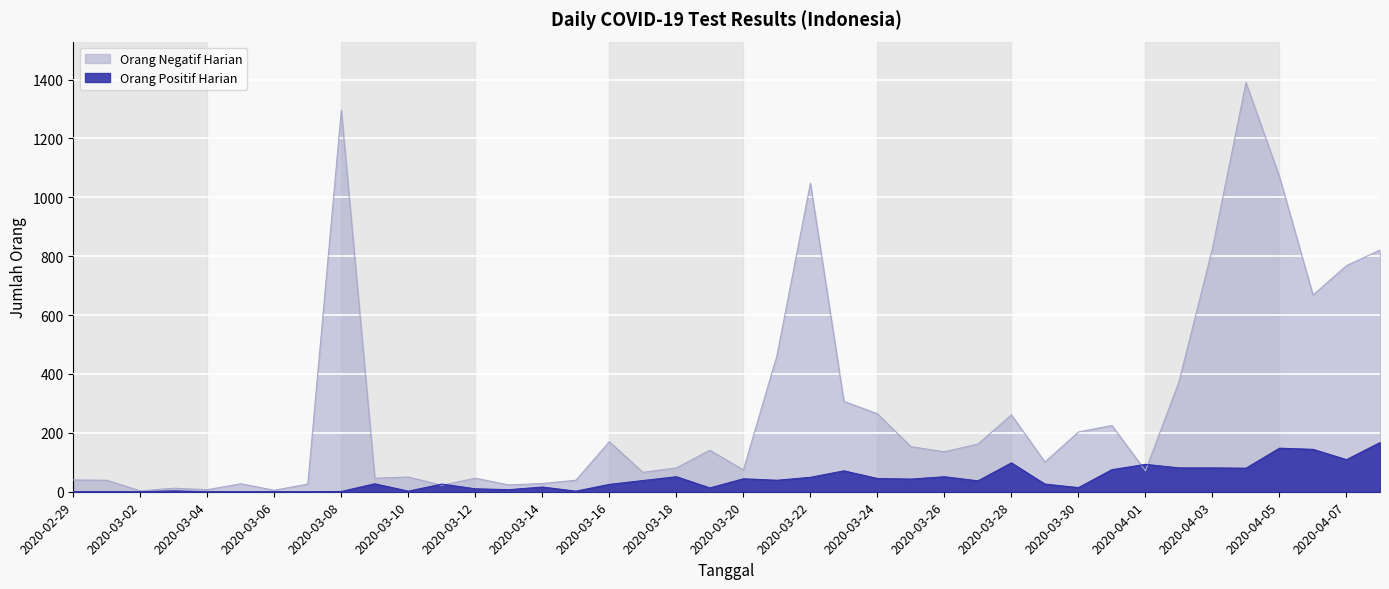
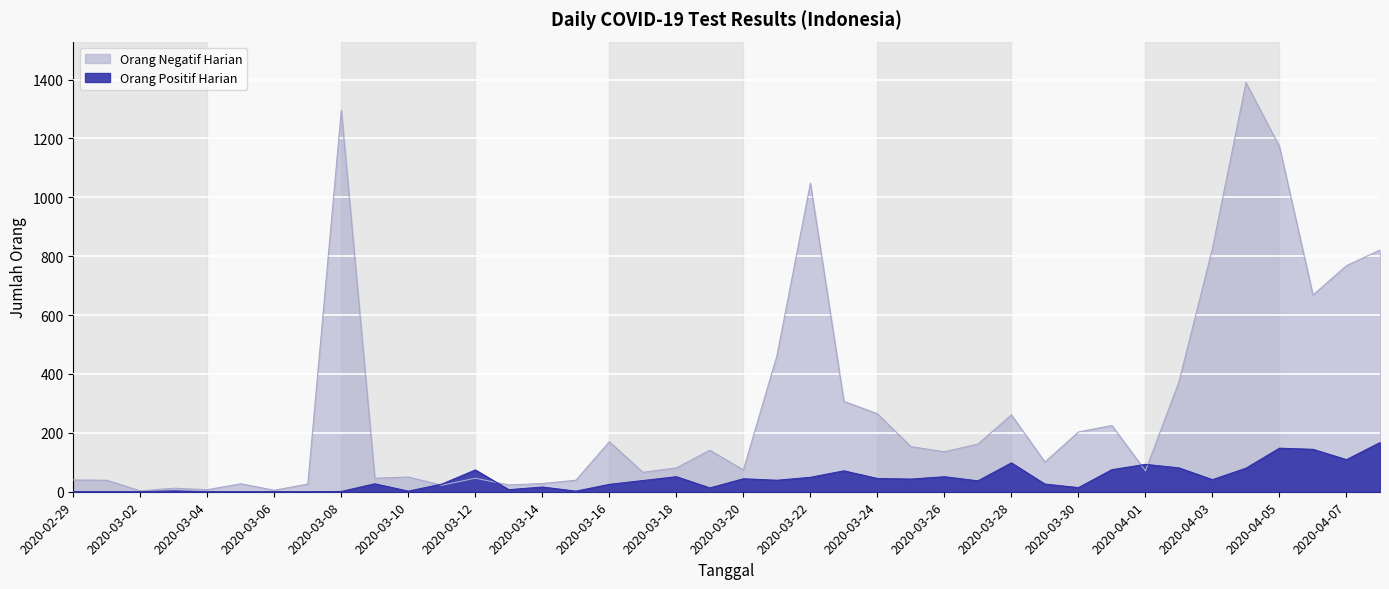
Orang Positif Harian, 2020-03-12: 10 -> 70
Orang Positif Harian, 2020-04-03: 80 -> 40
Orang Negatif Harian, 2020-04-05: 1070 -> 1170
